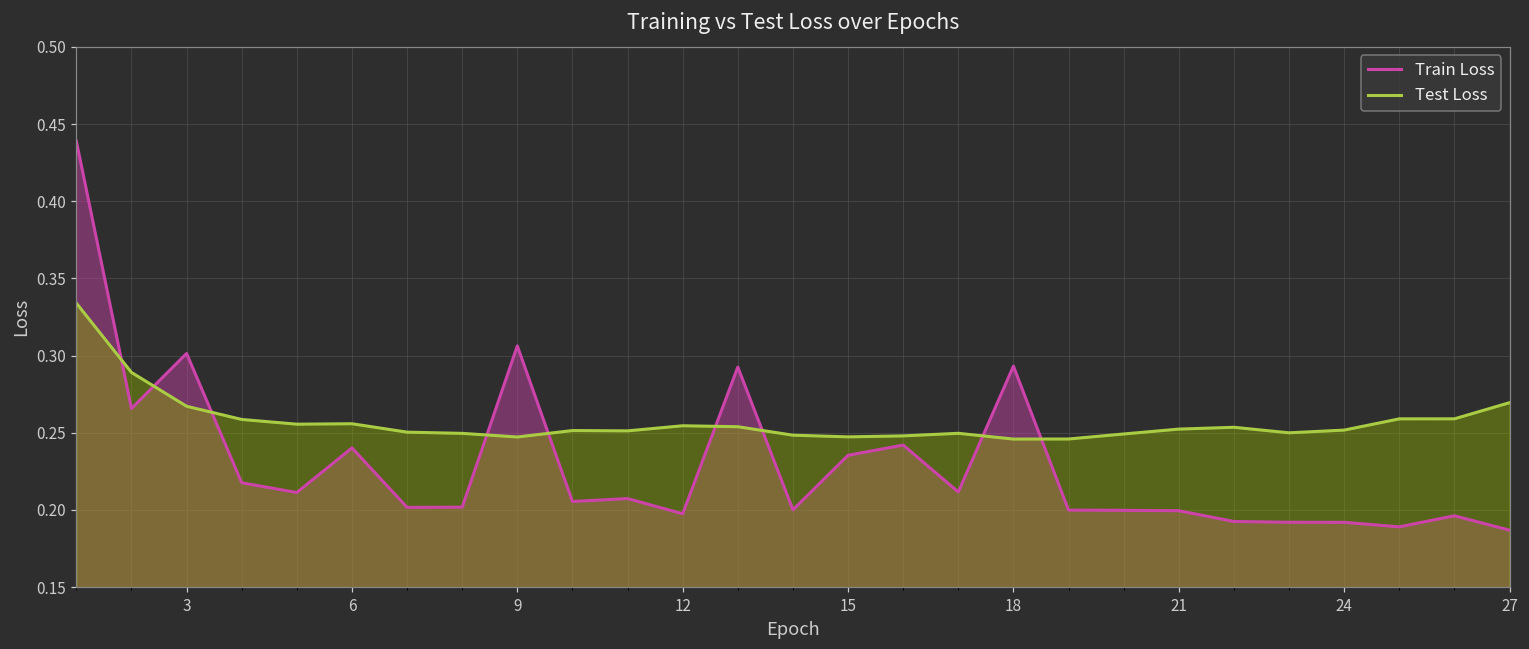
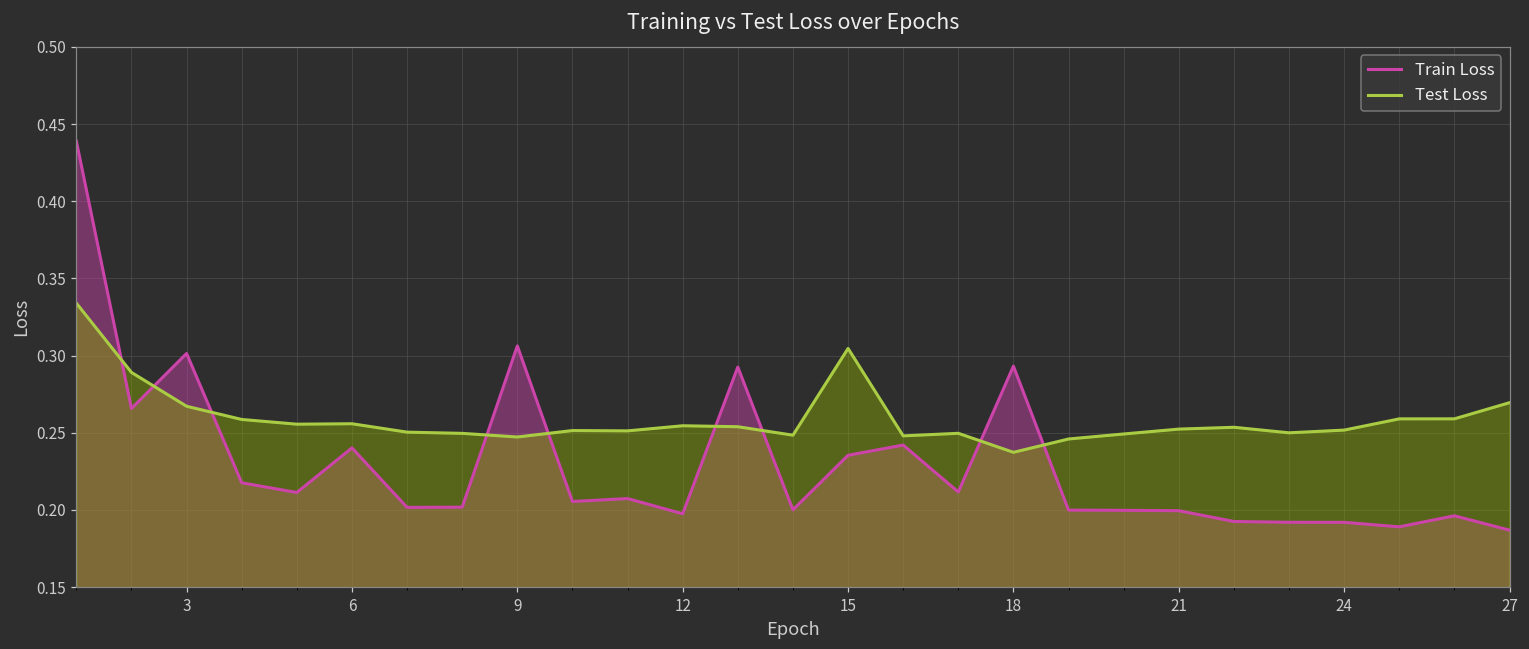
Test Loss, 15: 0.247 -> 0.305
Test Loss, 18: 0.246 -> 0.237
